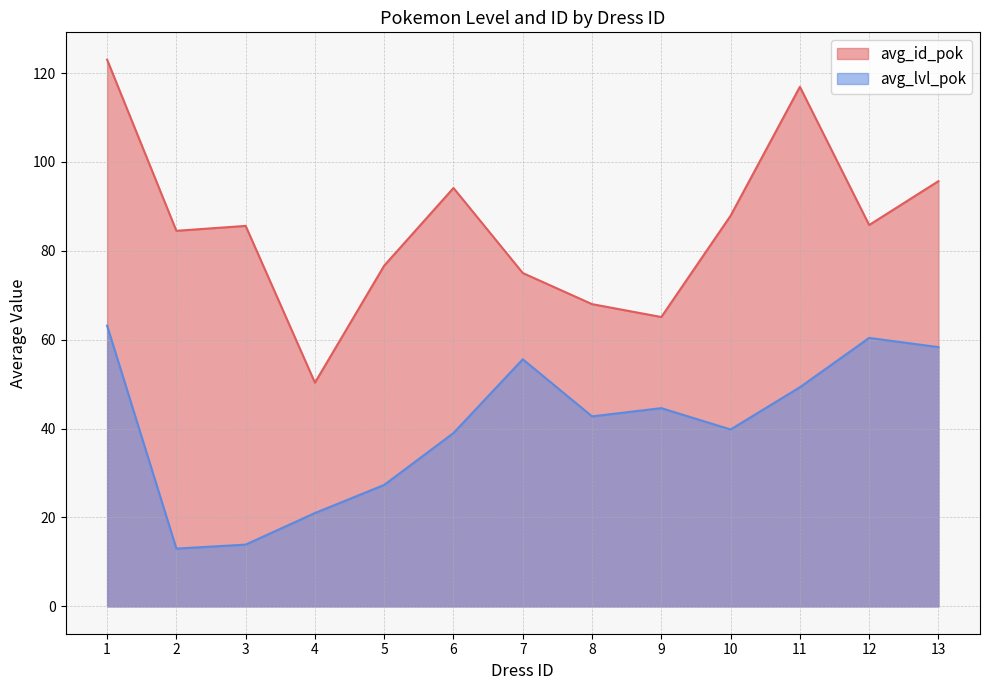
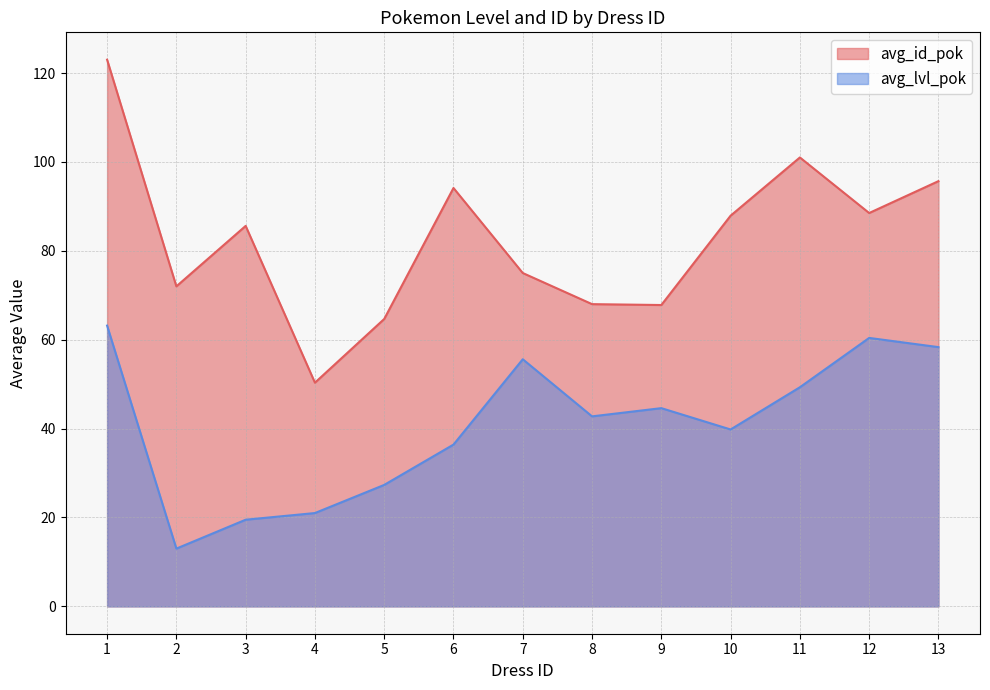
avg_id_pok, 2: 85 -> 72
avg_lvl_pok, 3: 14 -> 20
avg_id_pok, 5: 77 -> 65
avg_lvl_pok, 6: 39 -> 36
avg_id_pok, 9: 65 -> 68
avg_id_pok, 11: 117 -> 101
avg_id_pok, 12: 86 -> 89
